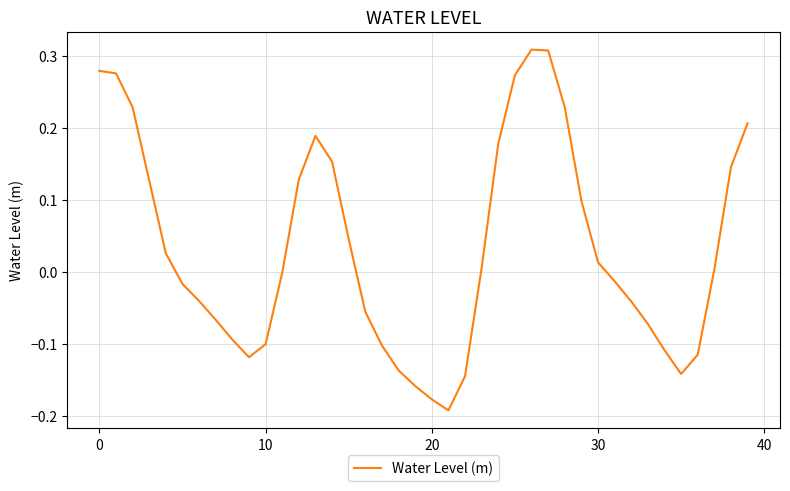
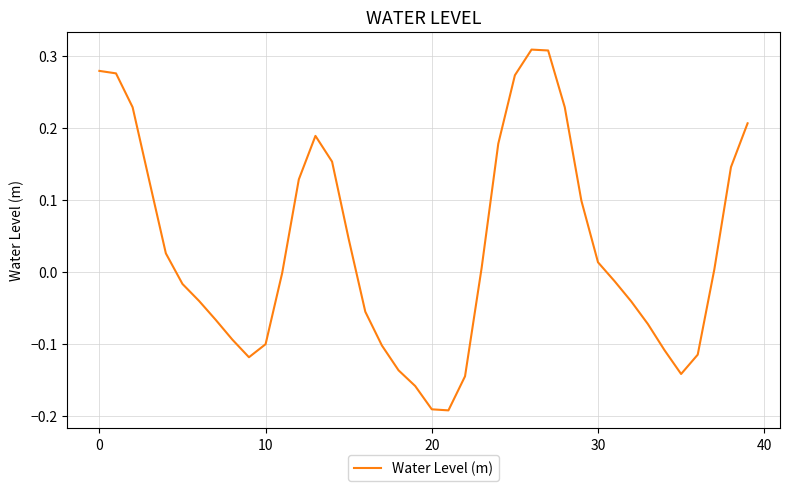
20: -0.18 -> -0.19
